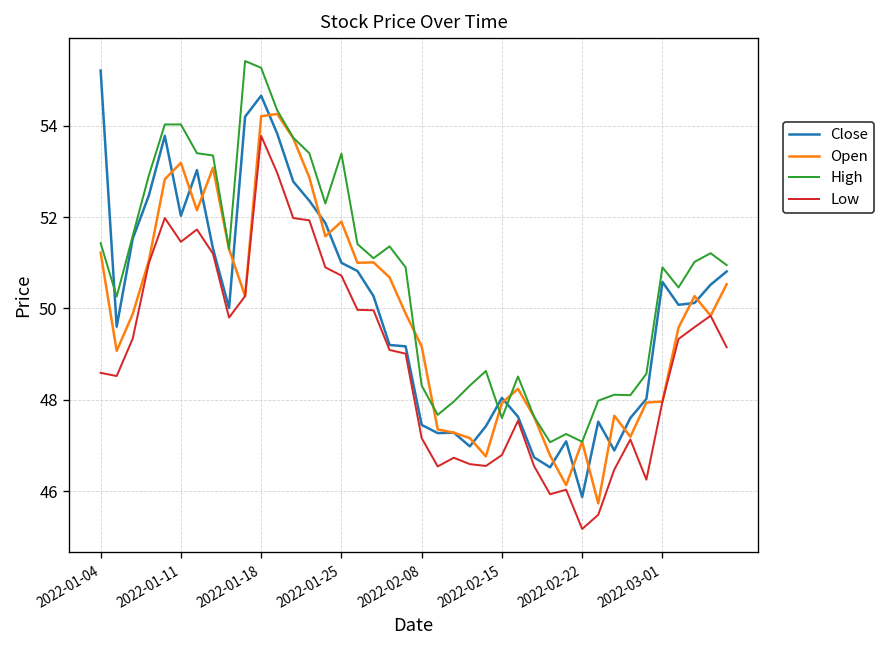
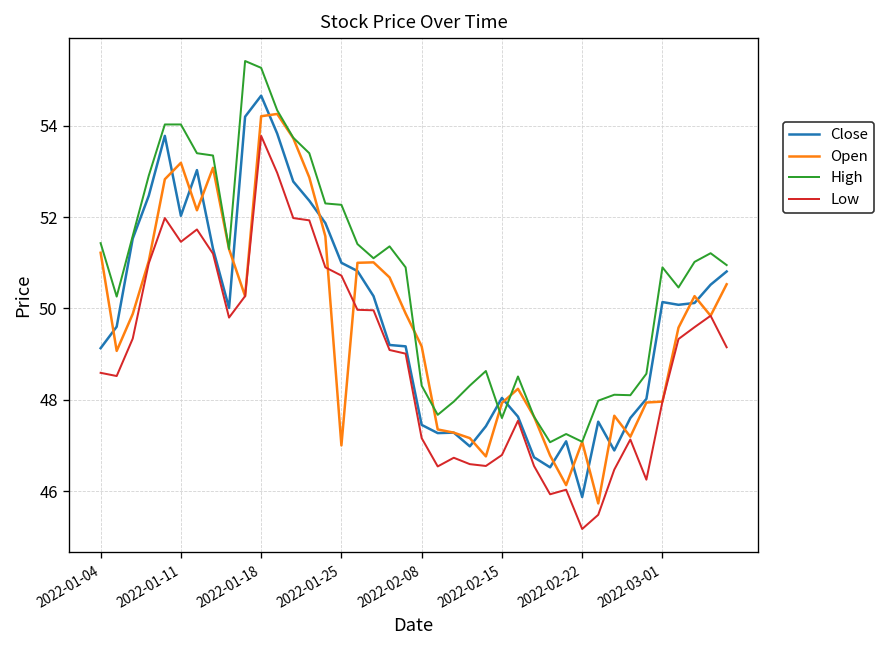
Close, 2022-01-04: 55.2 -> 49.1
Open, 2022-01-25: 51.9 -> 47.0
High, 2022-01-25: 53.4 -> 52.3
Close, 2022-03-01: 50.6 -> 50.1
